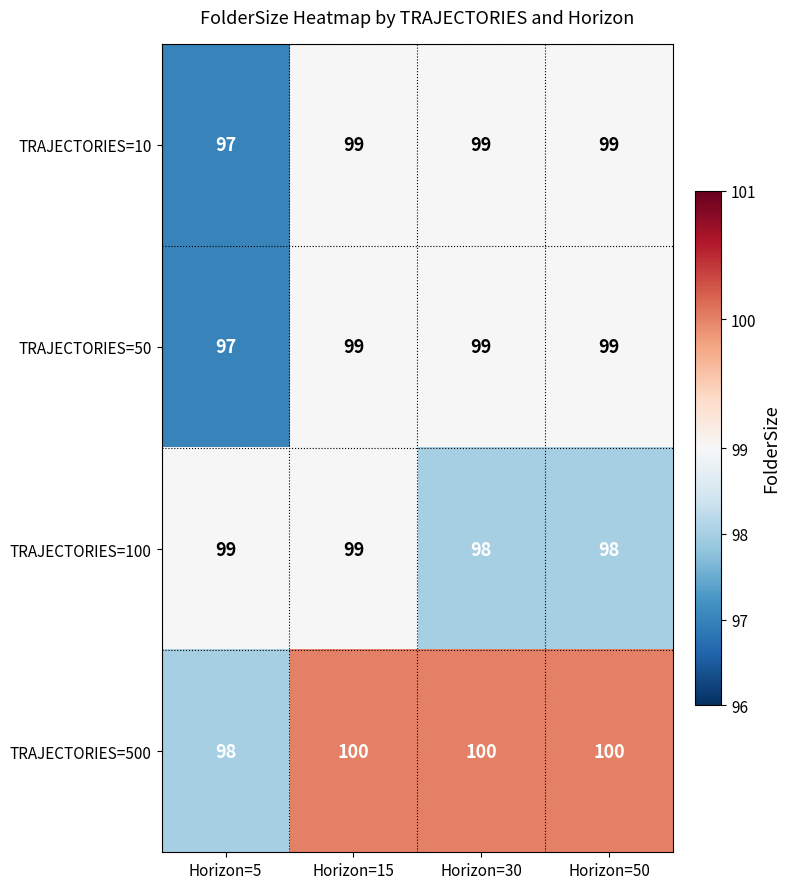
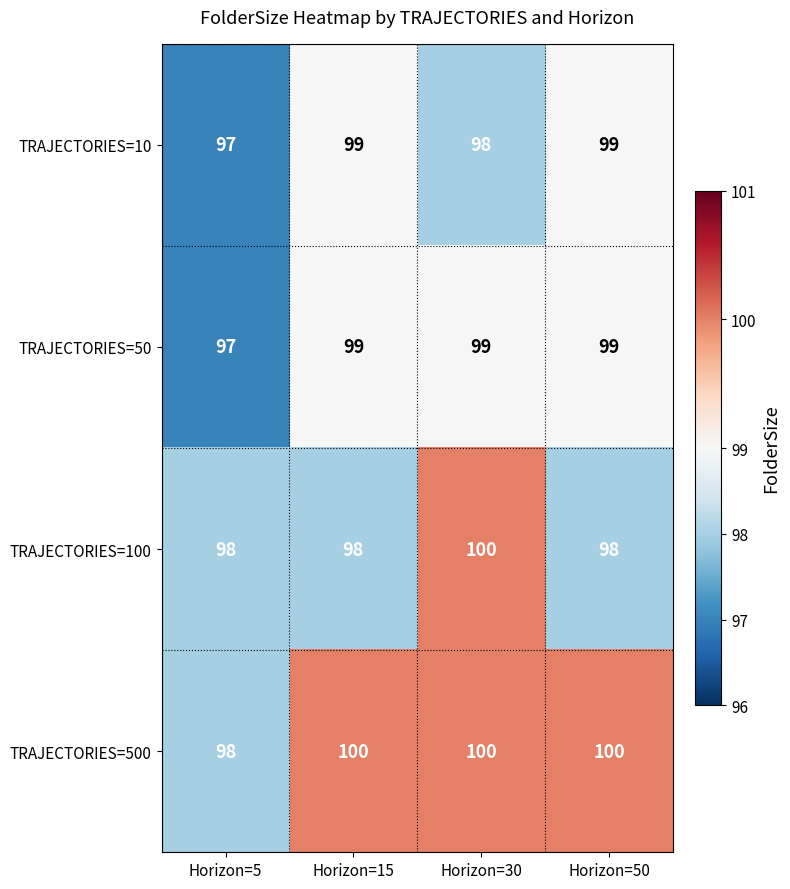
TRAJECTORIES=10, Horizon=30: 99 -> 98
TRAJECTORIES=100, Horizon=5: 99 -> 98
TRAJECTORIES=100, Horizon=15: 99 -> 98
TRAJECTORIES=100, Horizon=30: 98 -> 100
